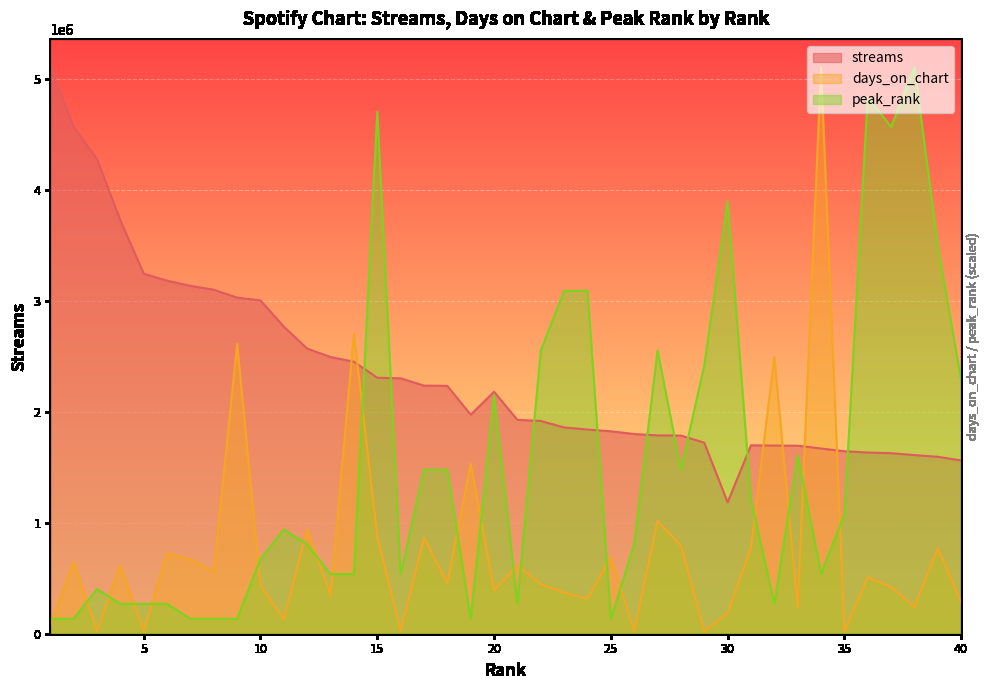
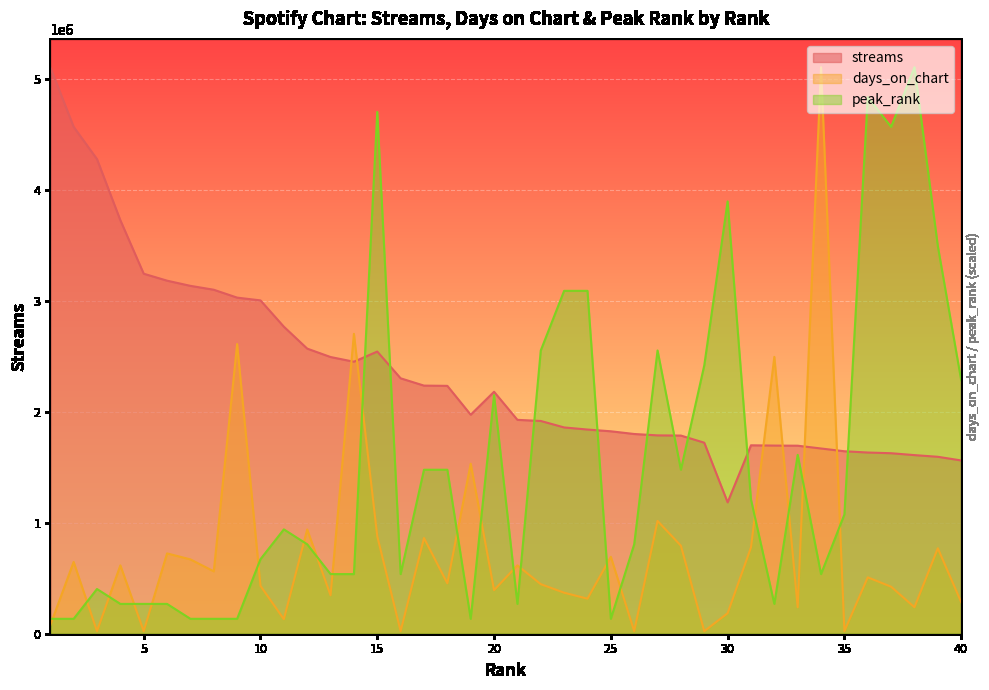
streams, 15: 2310000 -> 2540000
